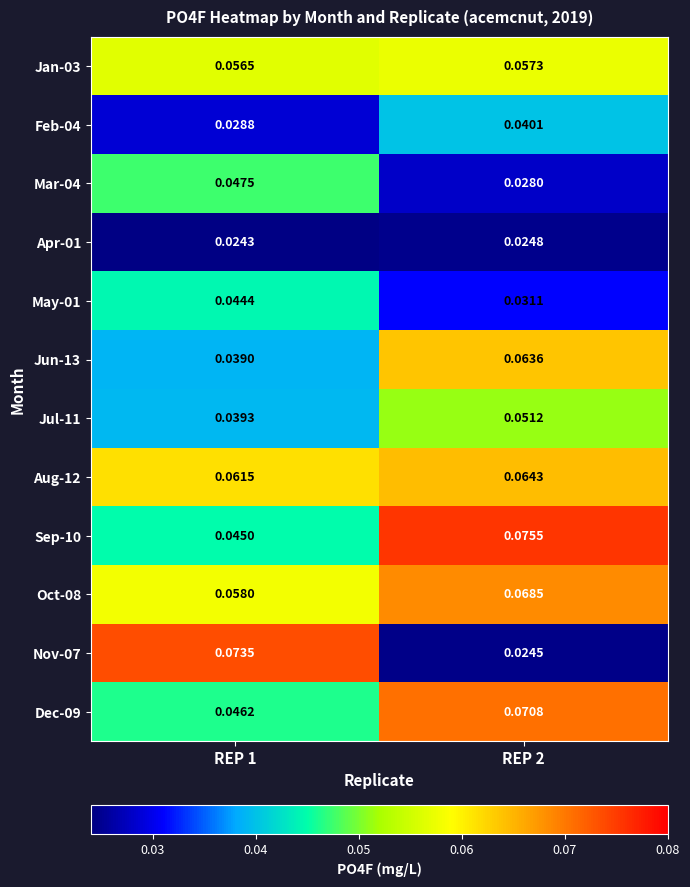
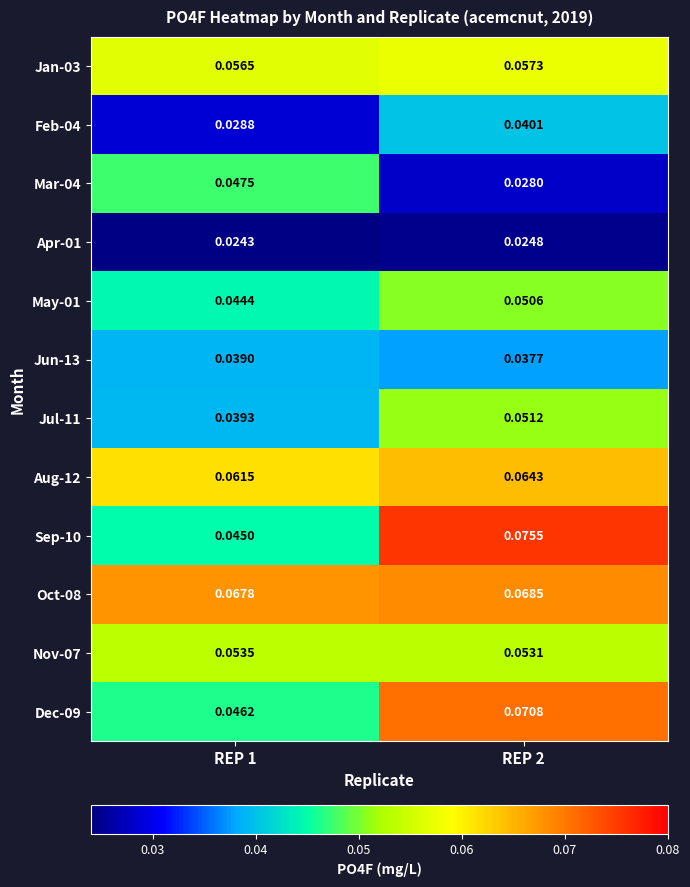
May-01, REP 2: 0.0311 -> 0.0506
Jun-13, REP 2: 0.0636 -> 0.0377
Oct-08, REP 1: 0.0580 -> 0.0678
Nov-07, REP 1: 0.0735 -> 0.0535
Nov-07, REP 2: 0.0245 -> 0.0531
